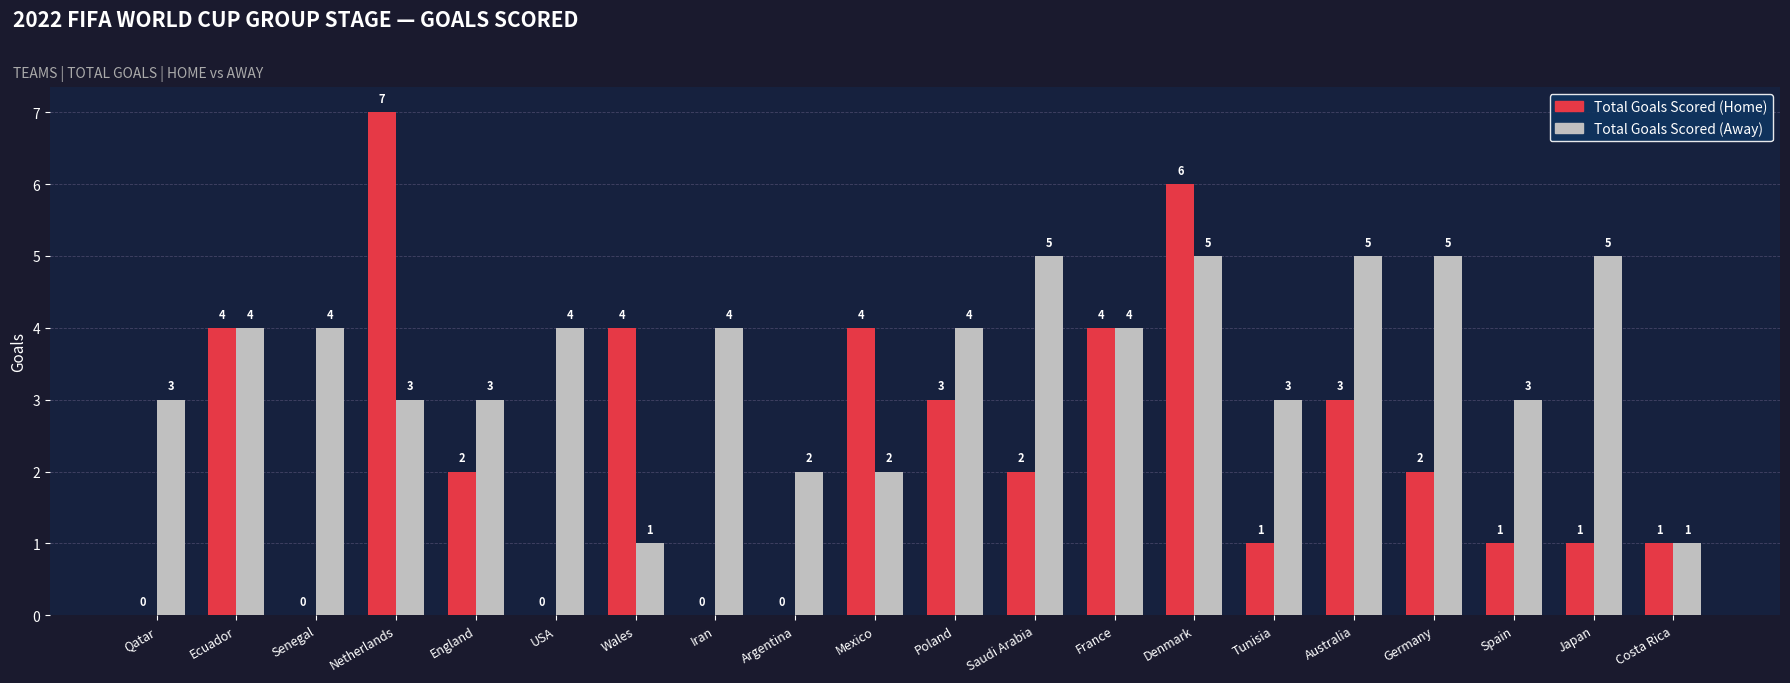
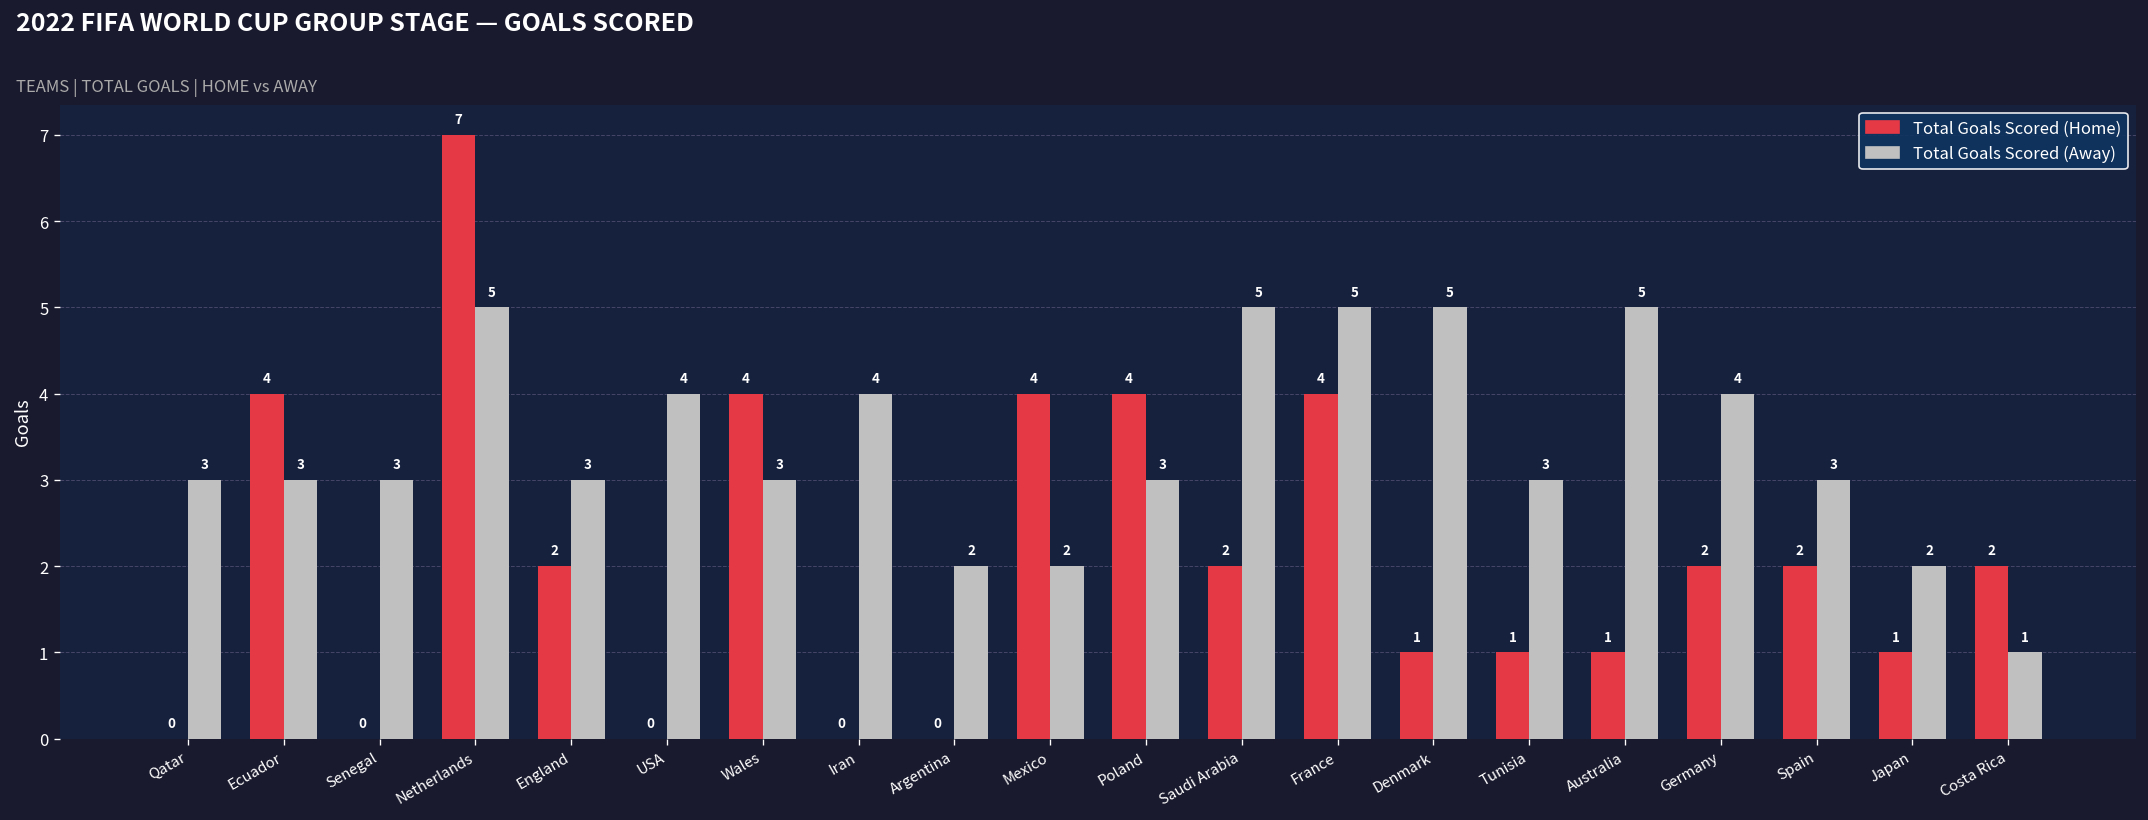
Total Goals Scored (Away), Ecuador: 4 -> 3
Total Goals Scored (Away), Senegal: 4 -> 3
Total Goals Scored (Away), Netherlands: 3 -> 5
Total Goals Scored (Away), Wales: 1 -> 3
Total Goals Scored (Home), Poland: 3 -> 4
Total Goals Scored (Away), Poland: 4 -> 3
Total Goals Scored (Away), France: 4 -> 5
Total Goals Scored (Home), Denmark: 6 -> 1
Total Goals Scored (Home), Australia: 3 -> 1
Total Goals Scored (Away), Germany: 5 -> 4
Total Goals Scored (Home), Spain: 1 -> 2
Total Goals Scored (Away), Japan: 5 -> 2
Total Goals Scored (Home), Costa Rica: 1 -> 2
